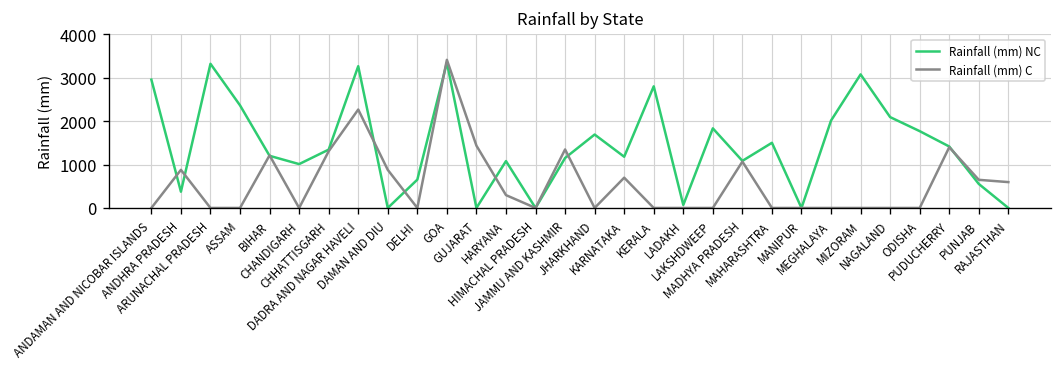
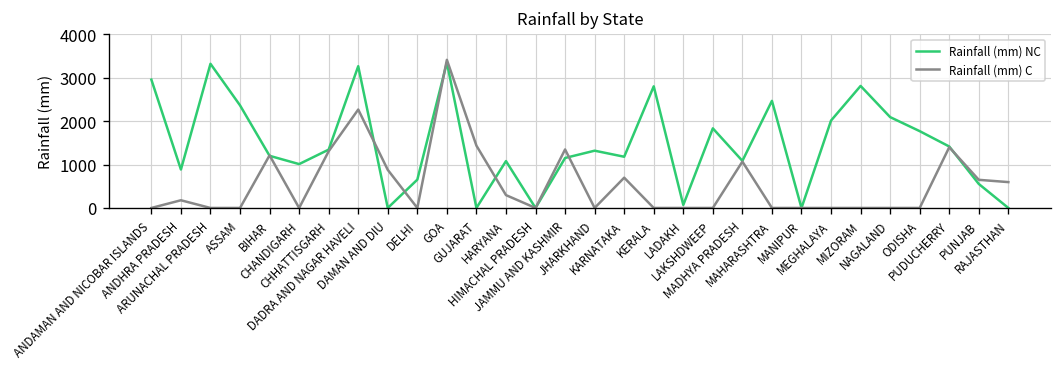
Rainfall (mm) NC, ANDHRA PRADESH: 400 -> 900
Rainfall (mm) C, ANDHRA PRADESH: 900 -> 200
Rainfall (mm) NC, JHARKHAND: 1700 -> 1300
Rainfall (mm) NC, MAHARASHTRA: 1500 -> 2500
Rainfall (mm) NC, MIZORAM: 3100 -> 2800
